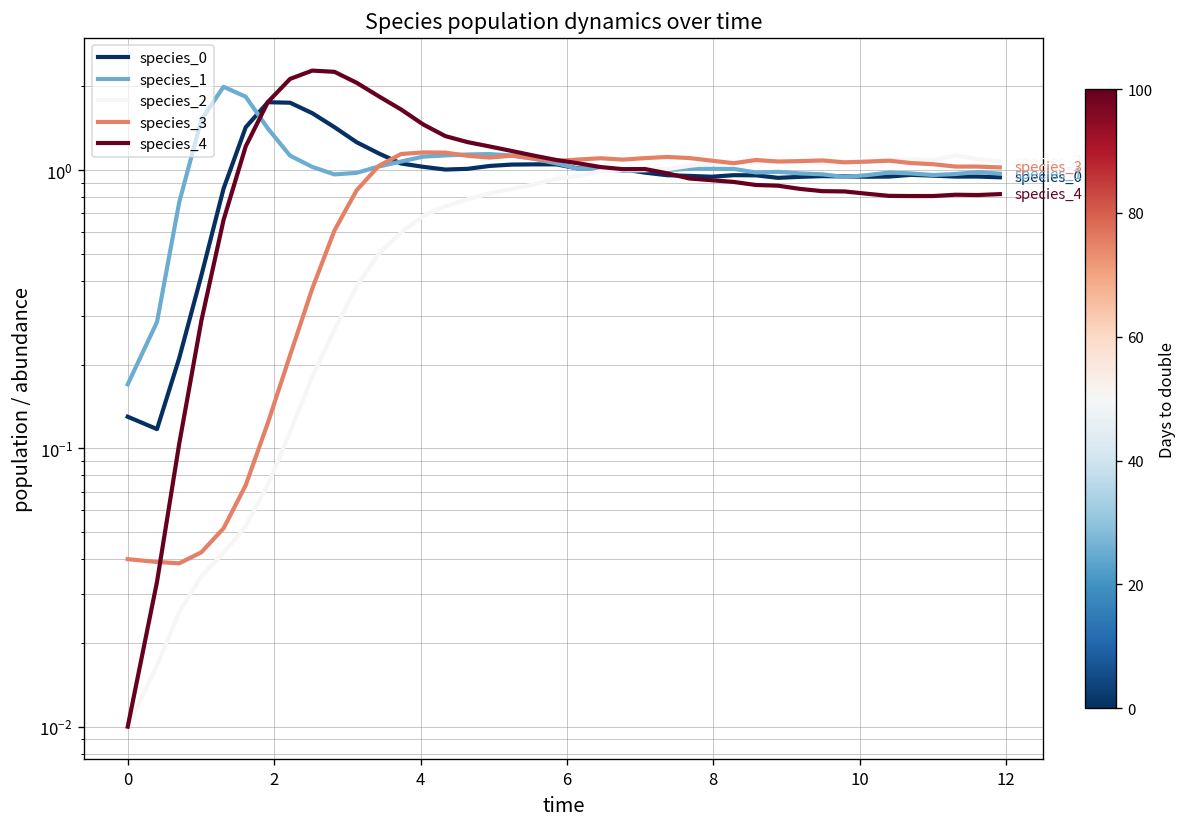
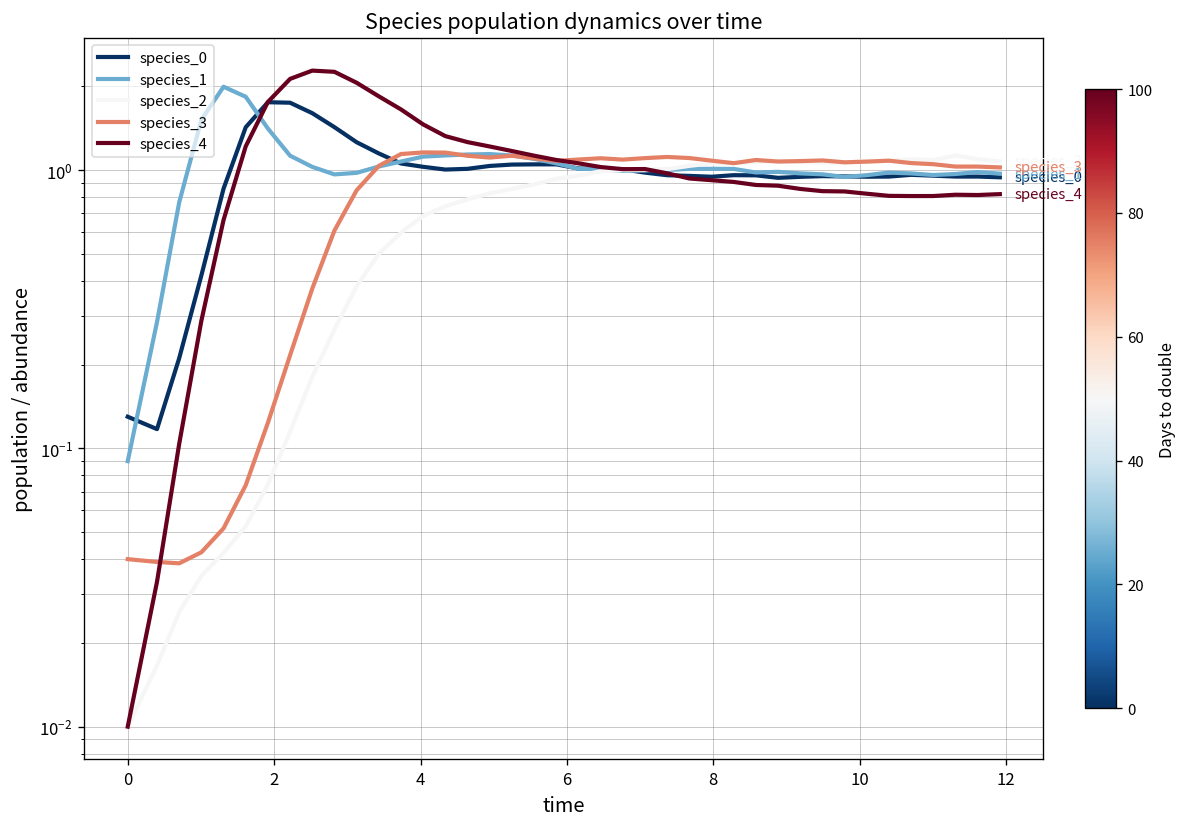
species_1, 0: 0.17 -> 0.09
